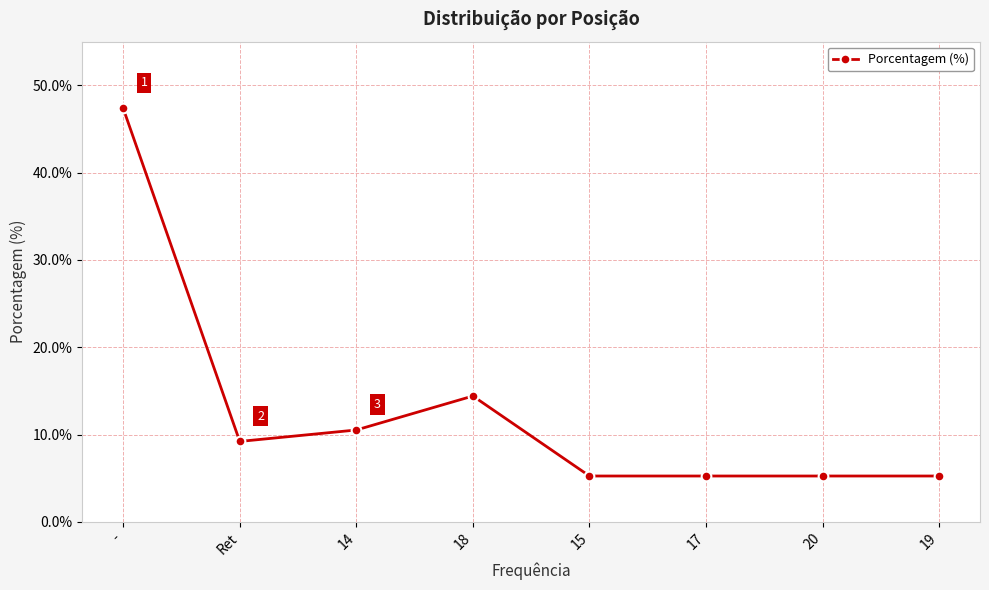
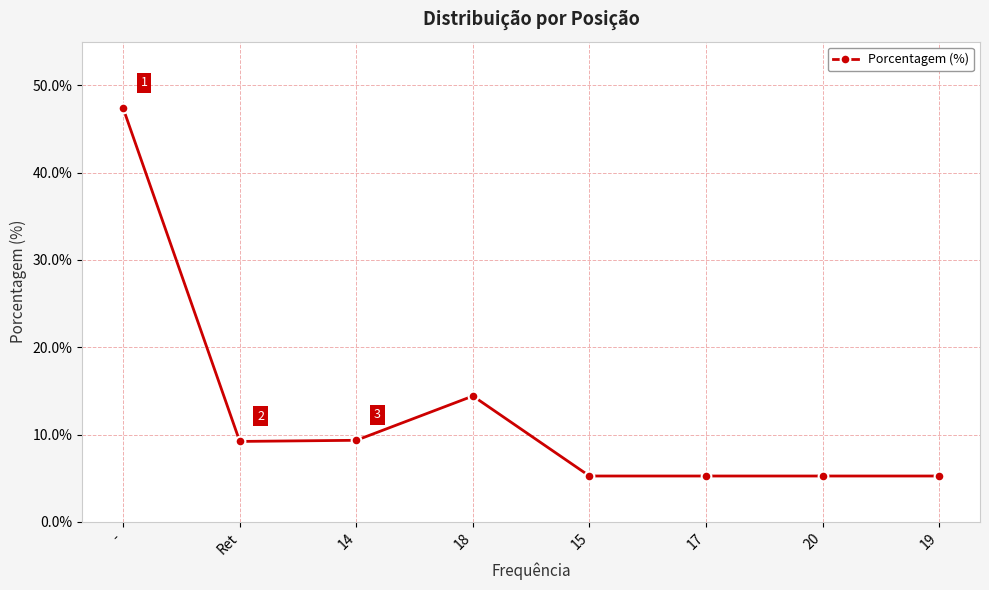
14: 11% -> 9%
